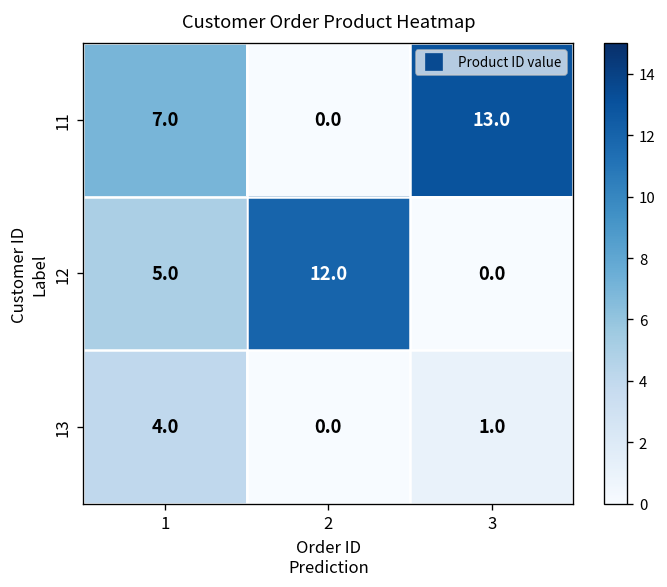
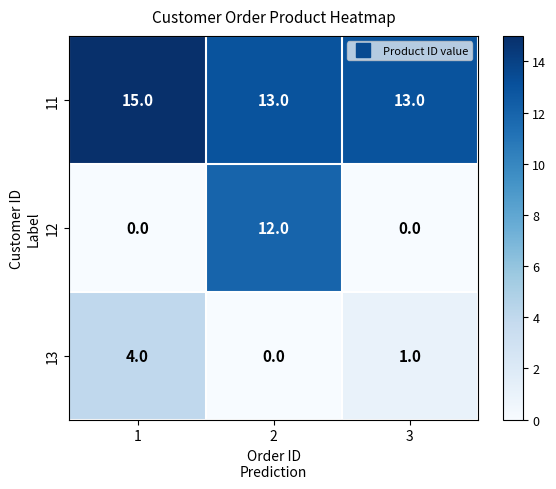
11, 1: 7.0 -> 15.0
11, 2: 0.0 -> 13.0
12, 1: 5.0 -> 0.0
